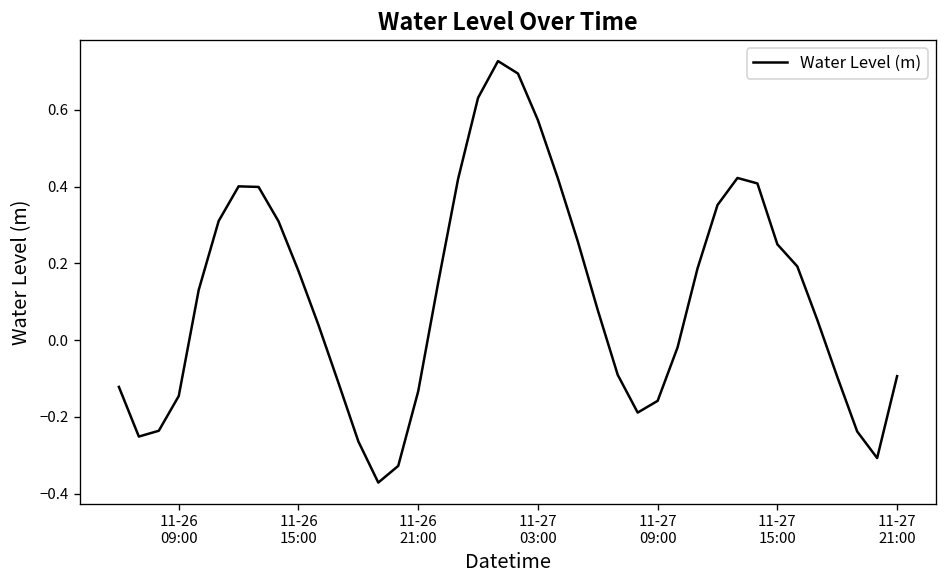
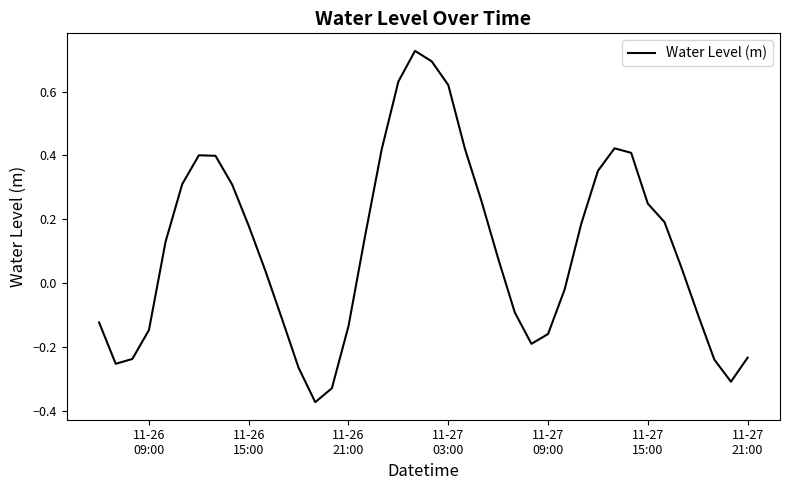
11-27 03:00: 0.57 -> 0.62
11-27 21:00: -0.09 -> -0.23
